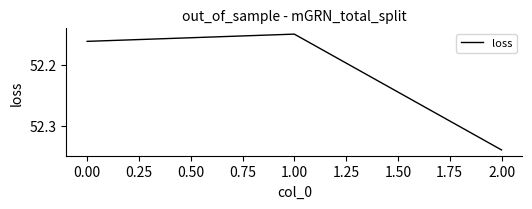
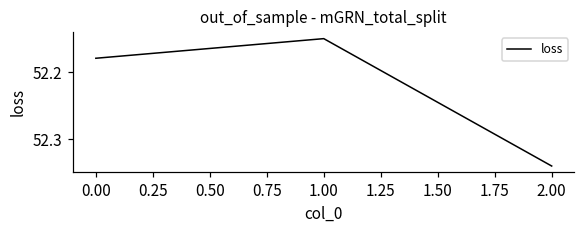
0.00: 52.16 -> 52.18
